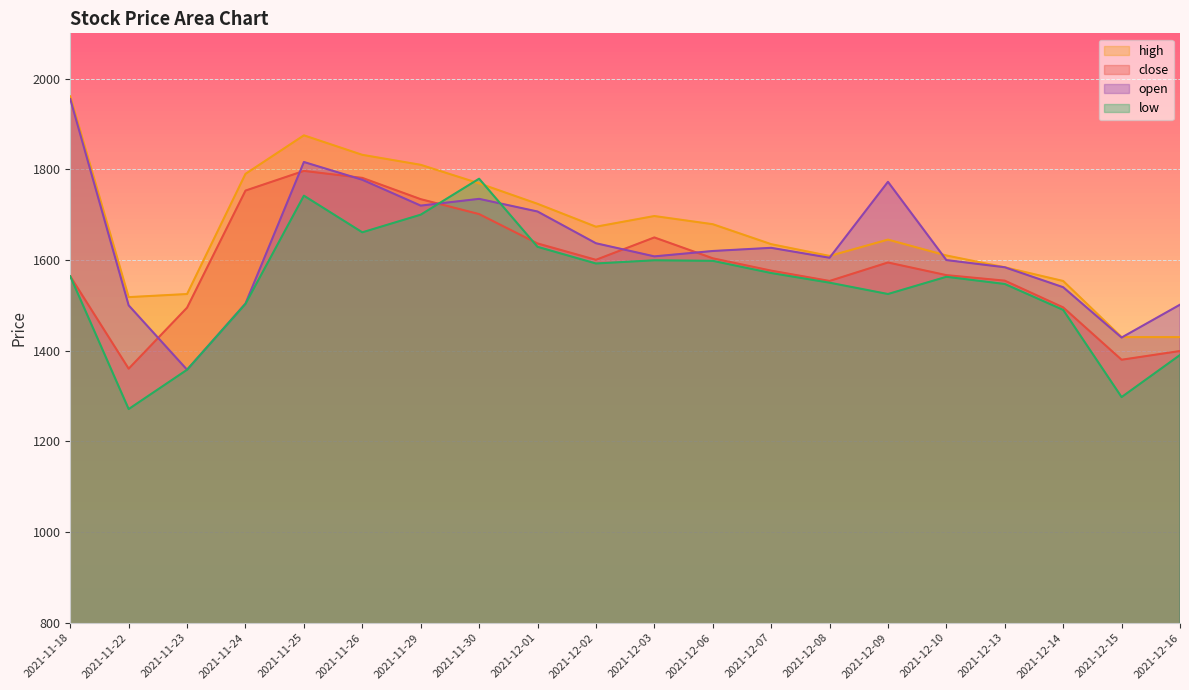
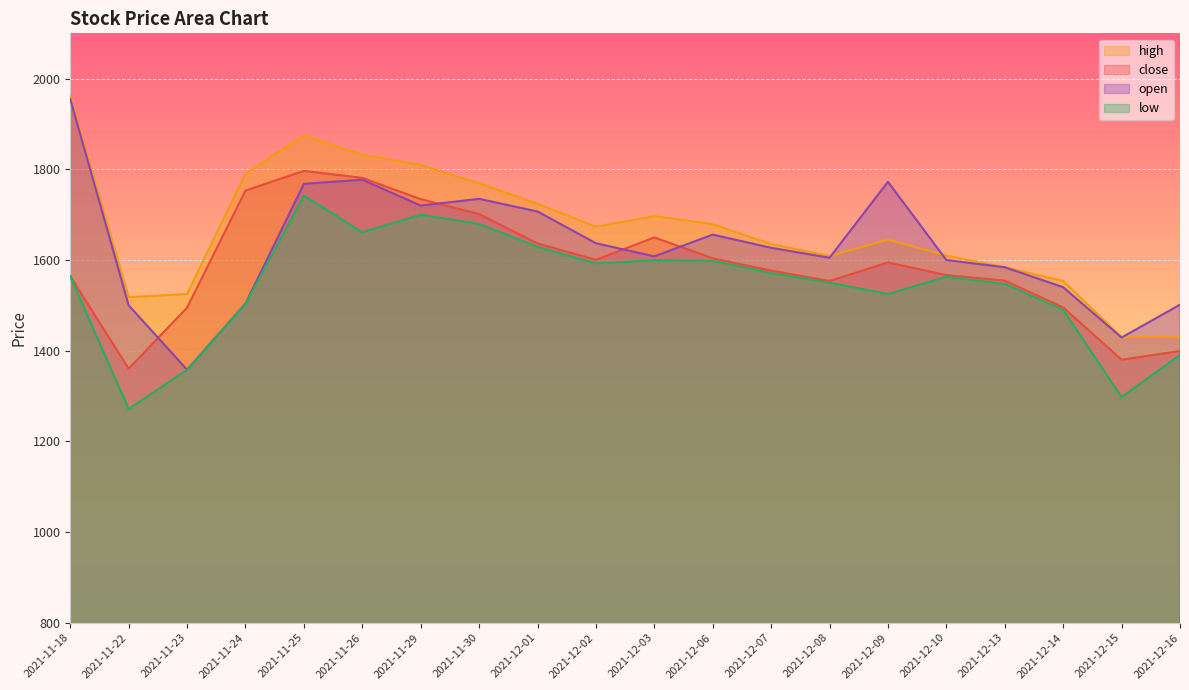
open, 2021-11-25: 1820 -> 1770
low, 2021-11-30: 1780 -> 1680
open, 2021-12-06: 1620 -> 1660
